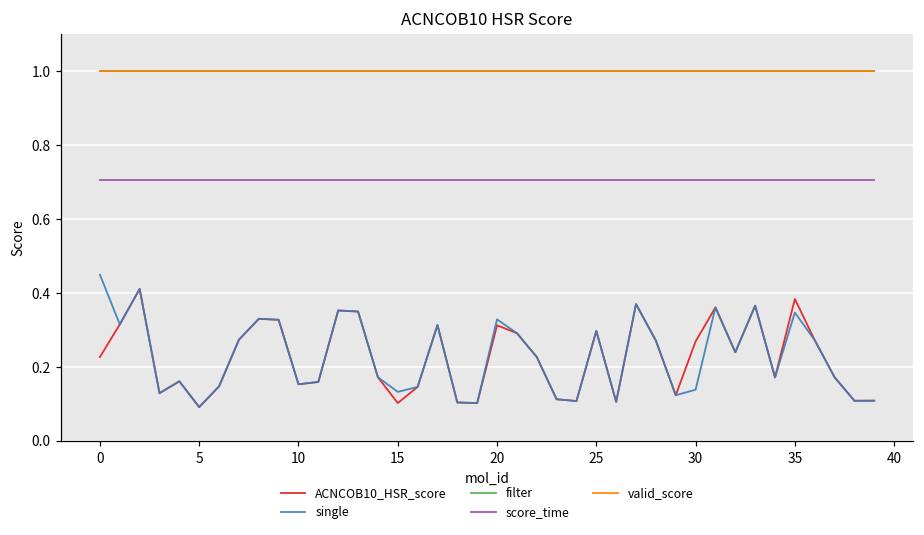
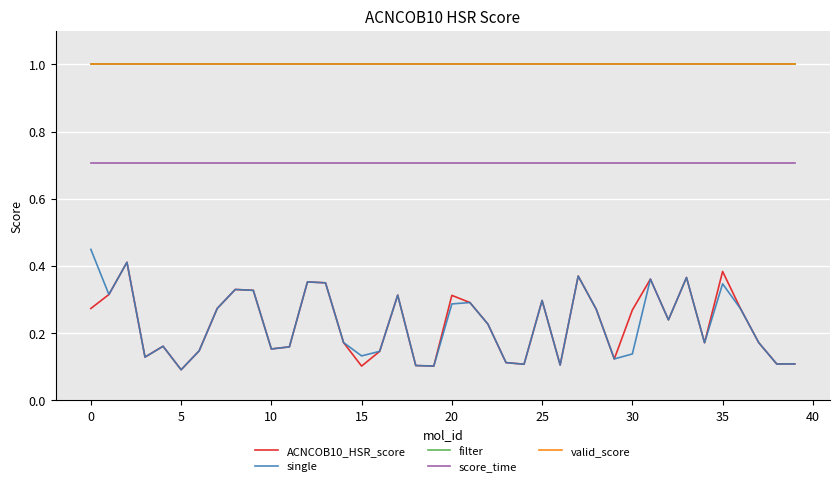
ACNCOB10_HSR_score, 0: 0.23 -> 0.27
single, 20: 0.33 -> 0.29
